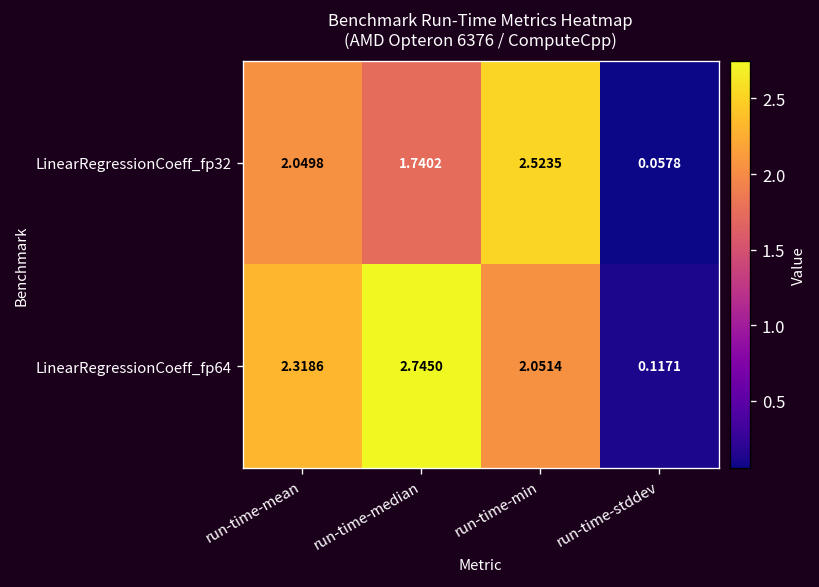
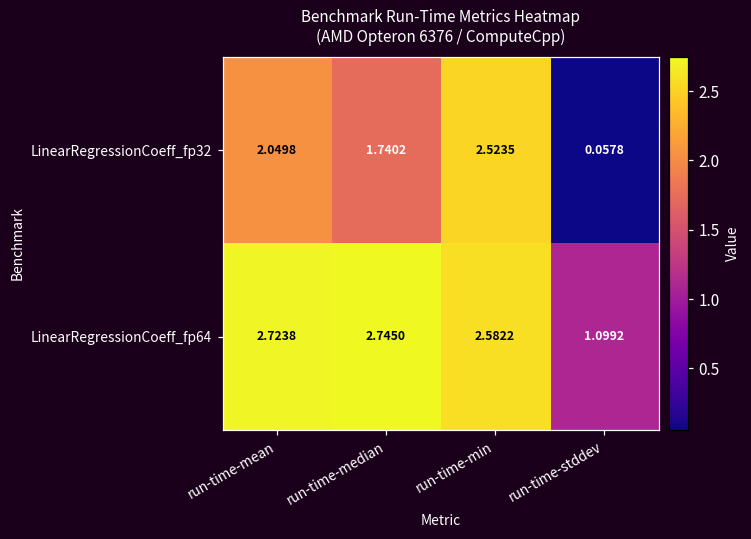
LinearRegressionCoeff_fp64, run-time-mean: 2.3186 -> 2.7238
LinearRegressionCoeff_fp64, run-time-min: 2.0514 -> 2.5822
LinearRegressionCoeff_fp64, run-time-stddev: 0.1171 -> 1.0992
